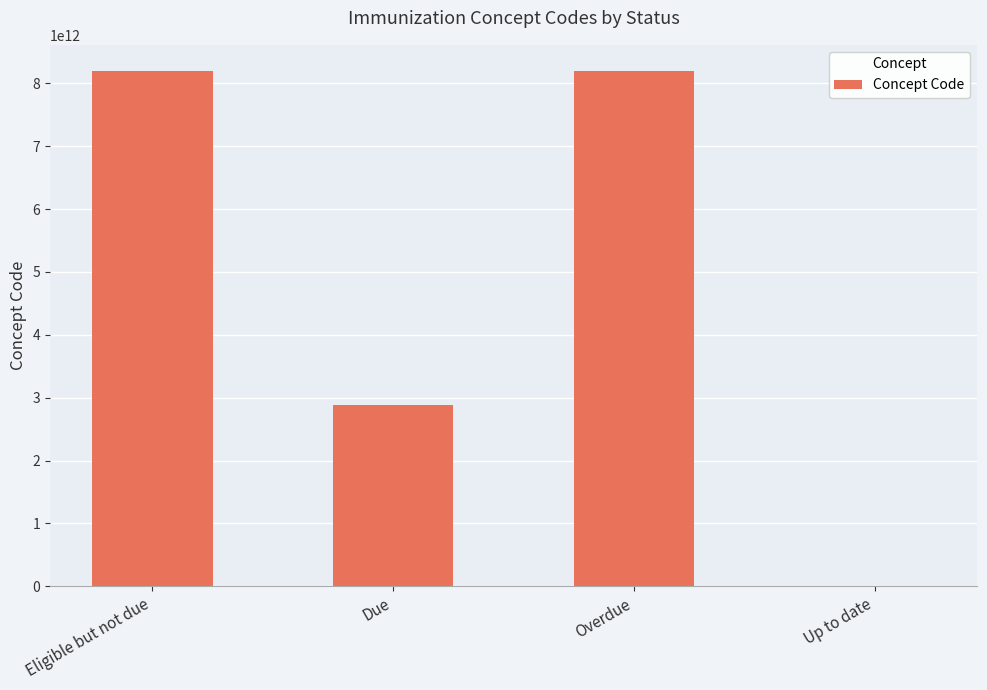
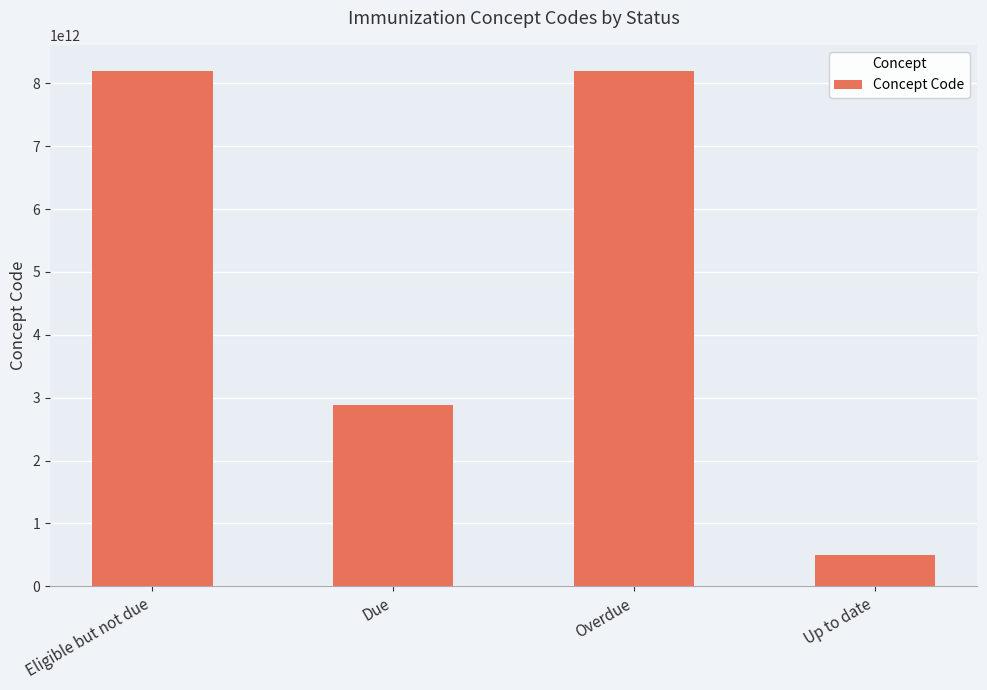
Up to date: 0 -> 500000000000
